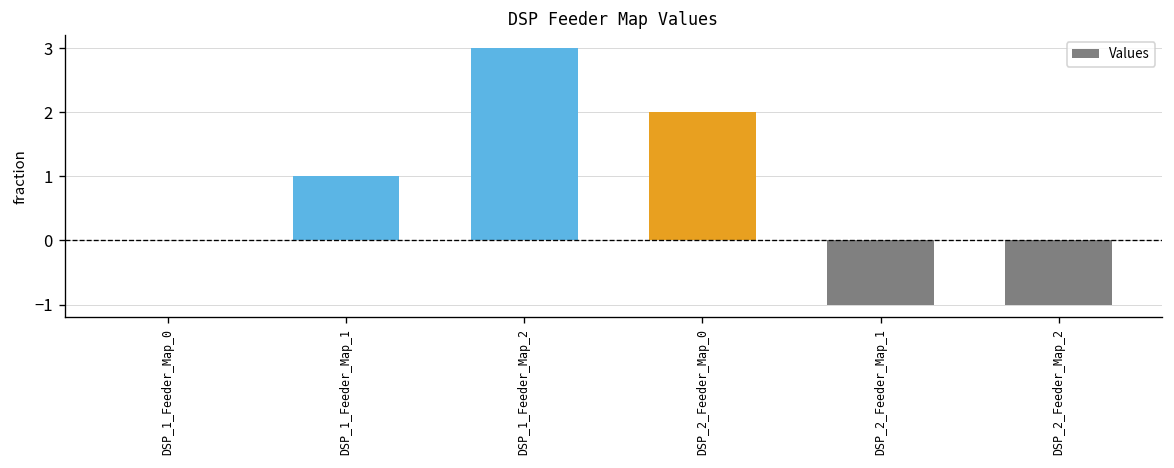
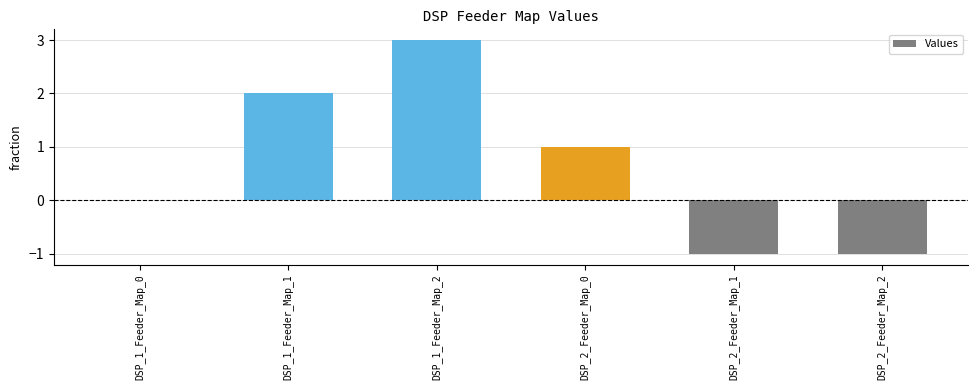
DSP_1_Feeder_Map_1: 1 -> 2
DSP_2_Feeder_Map_0: 2 -> 1
